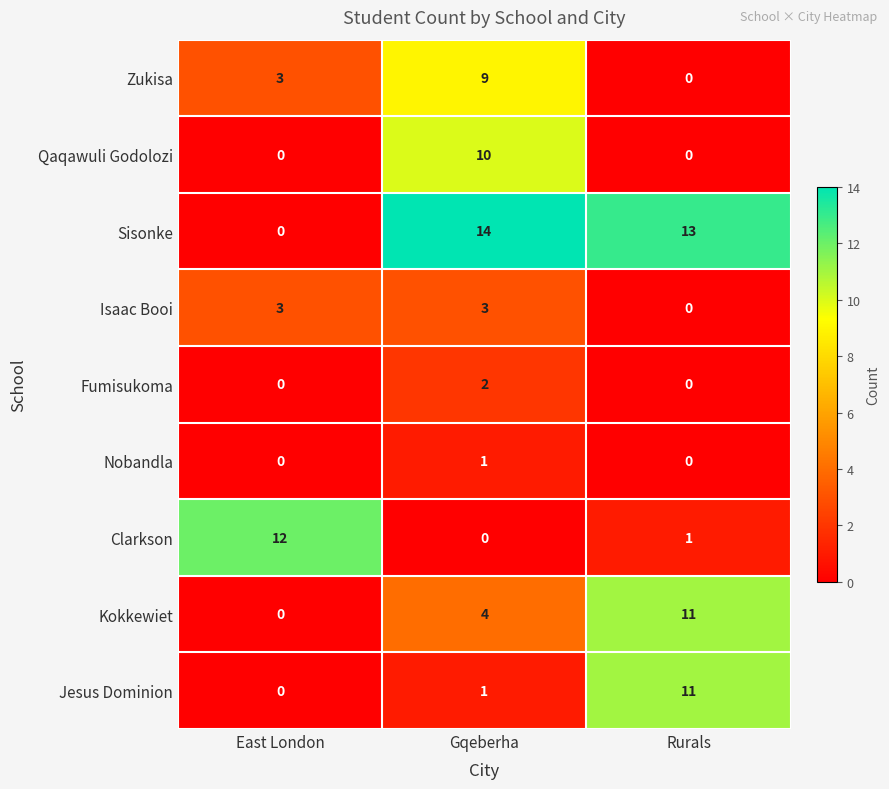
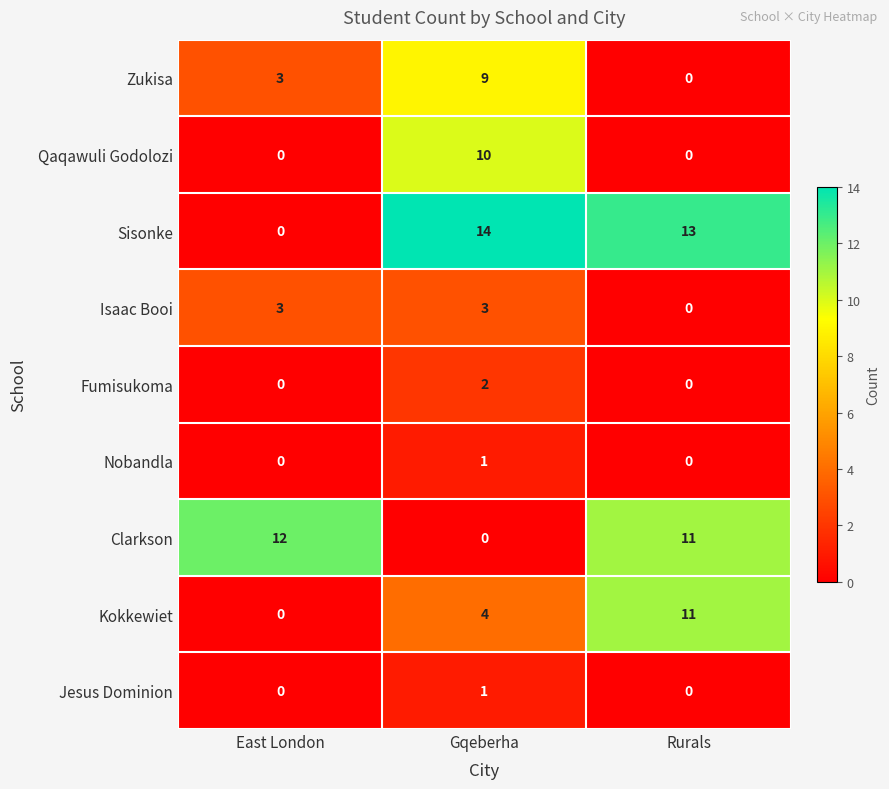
Clarkson, Rurals: 1 -> 11
Jesus Dominion, Rurals: 11 -> 0
